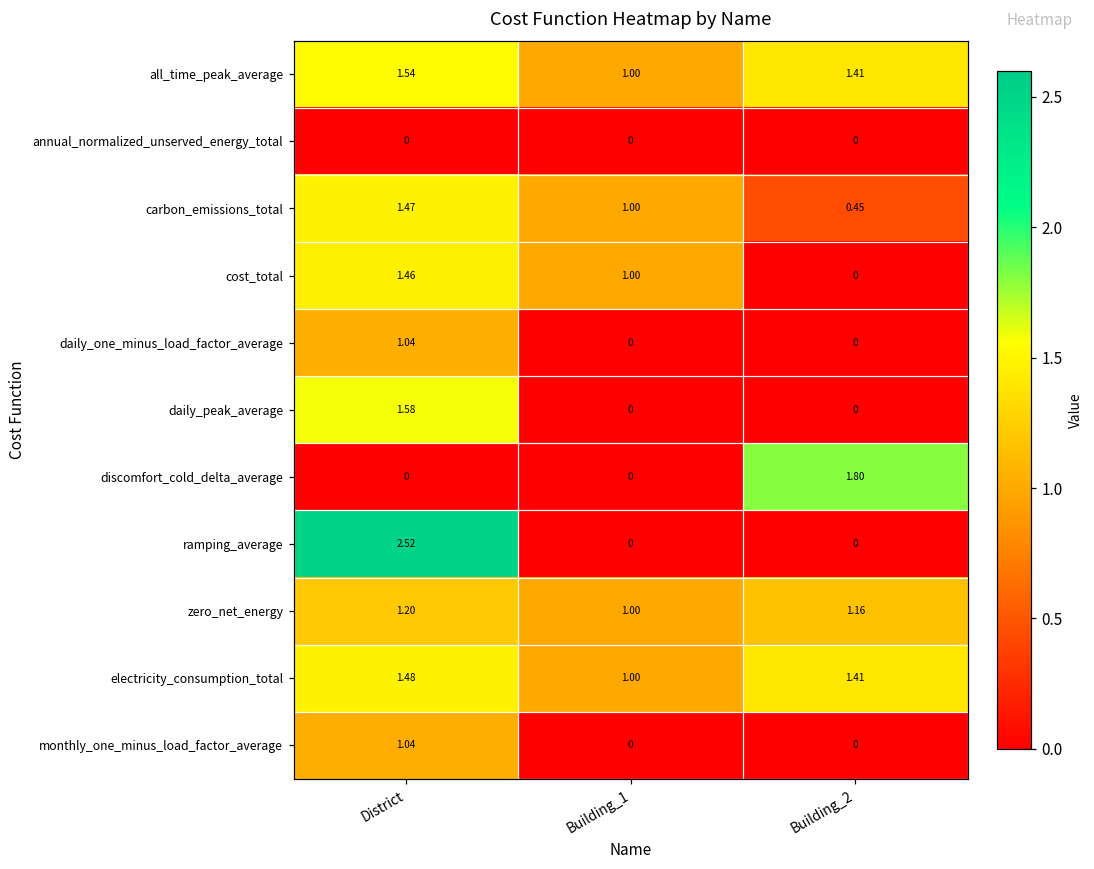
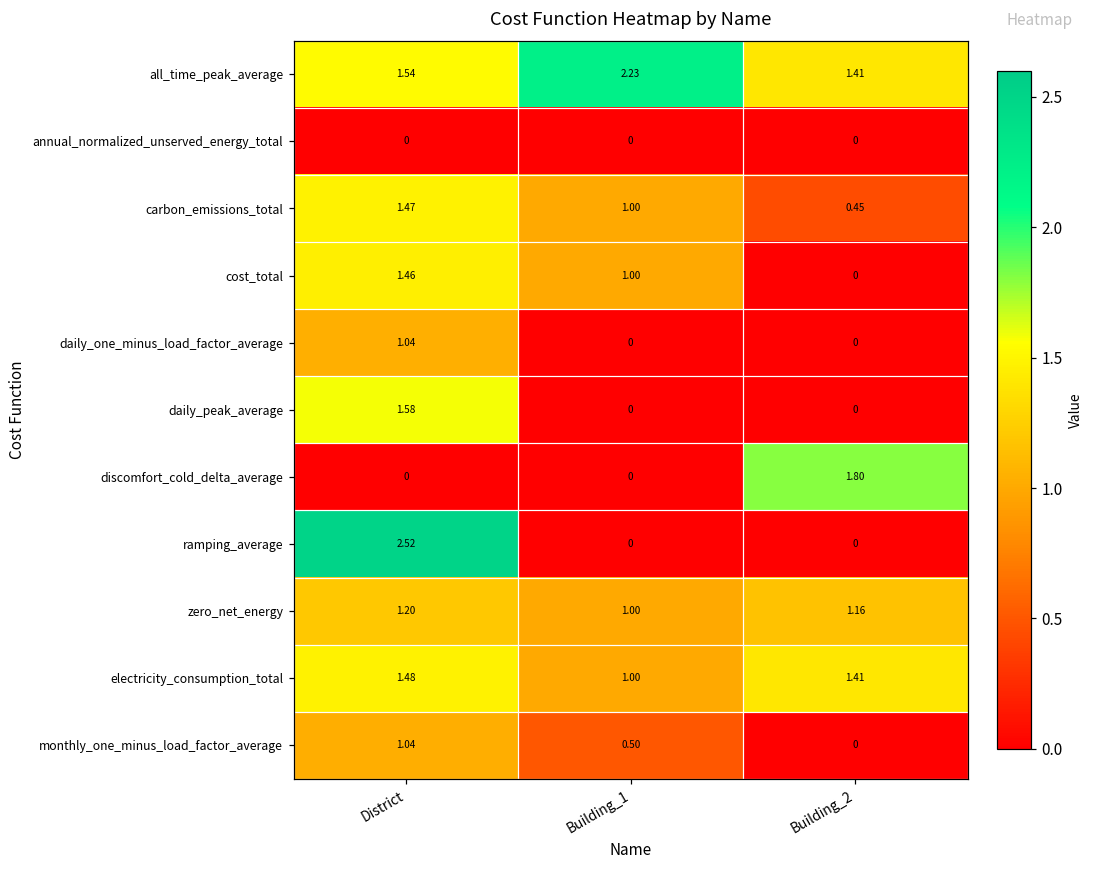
all_time_peak_average, Building_1: 1.00 -> 2.23
monthly_one_minus_load_factor_average, Building_1: 0 -> 0.50
